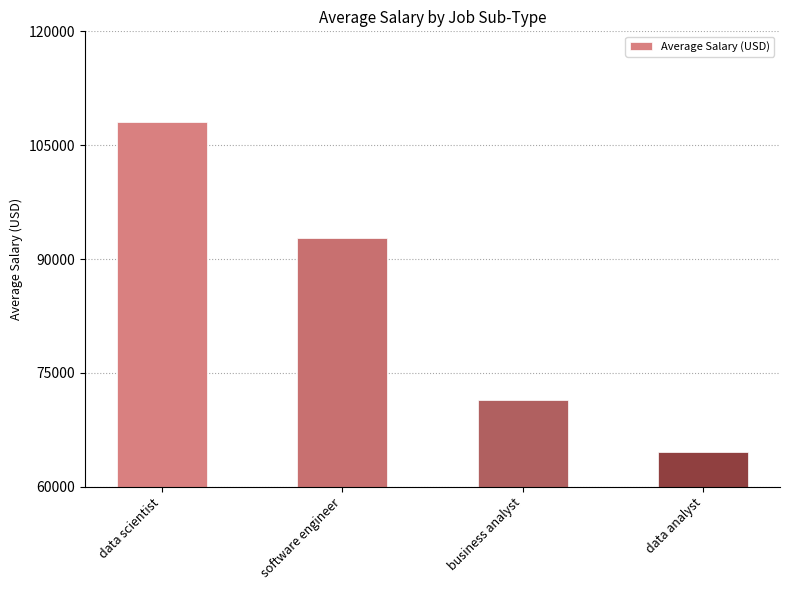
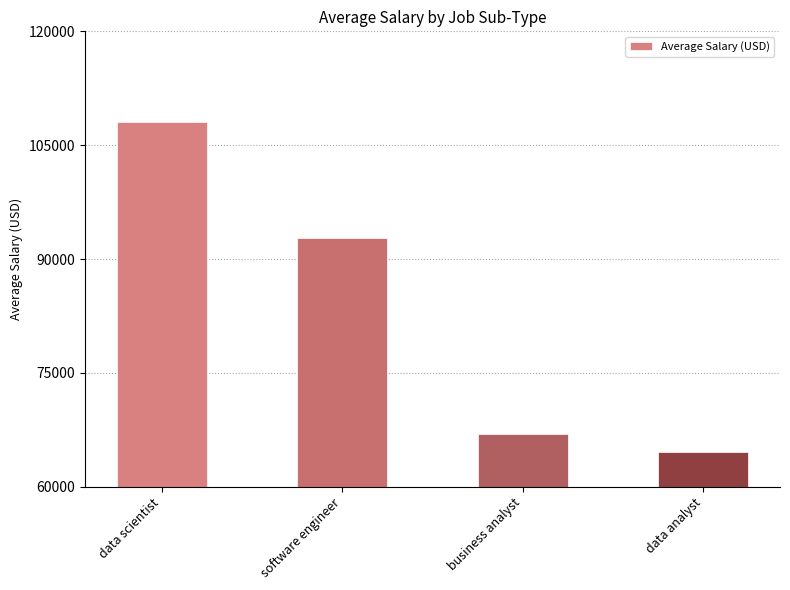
business analyst: 71000 -> 67000
